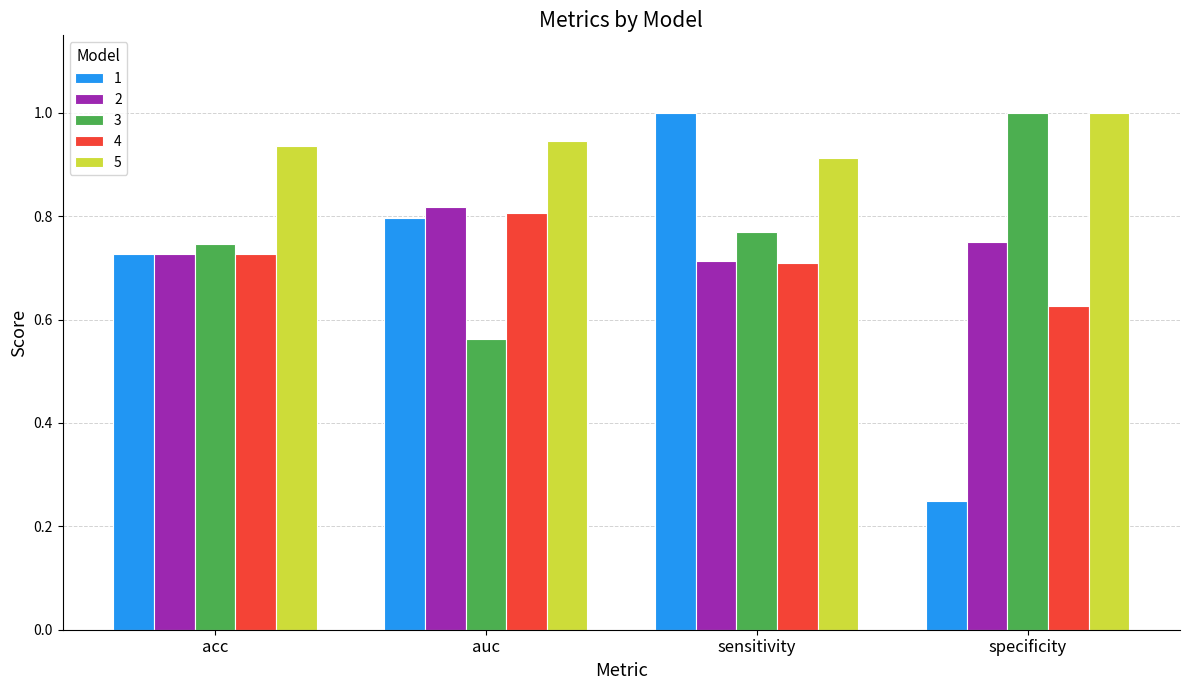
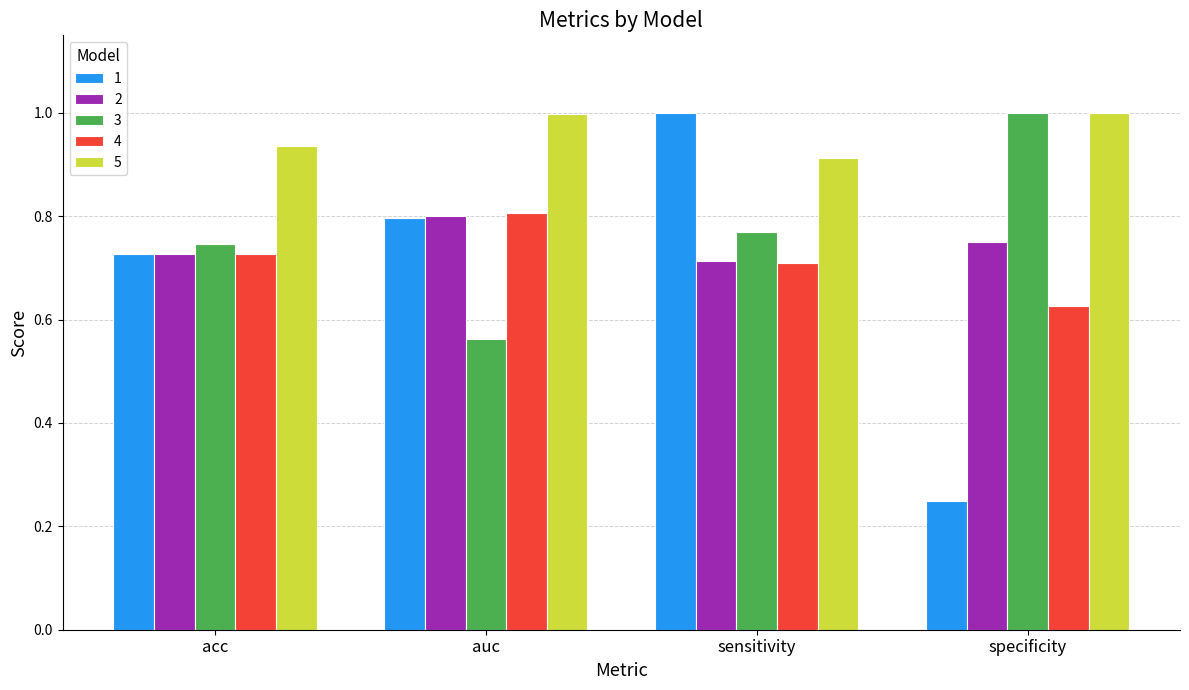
2, auc: 0.82 -> 0.80
5, auc: 0.94 -> 1.00
